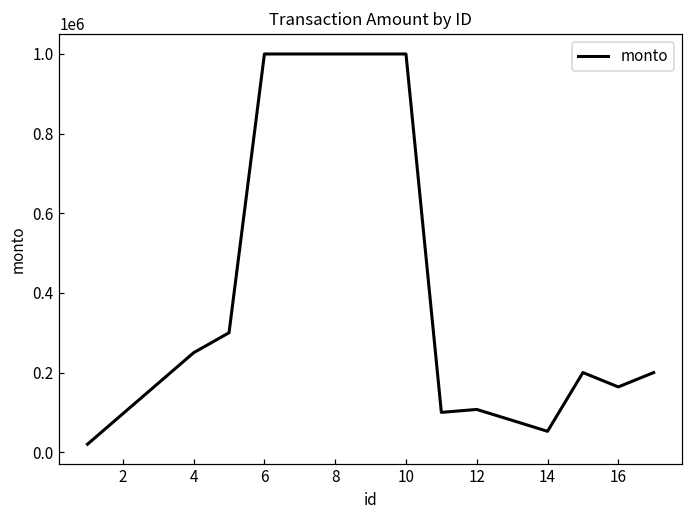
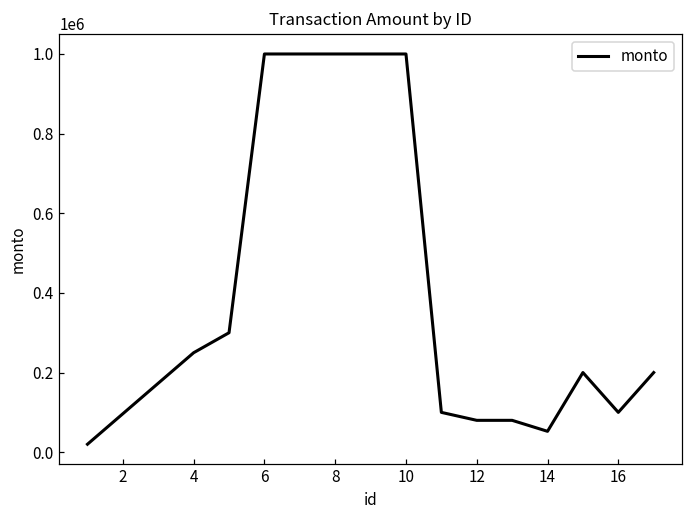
12: 110000 -> 80000
16: 160000 -> 100000
